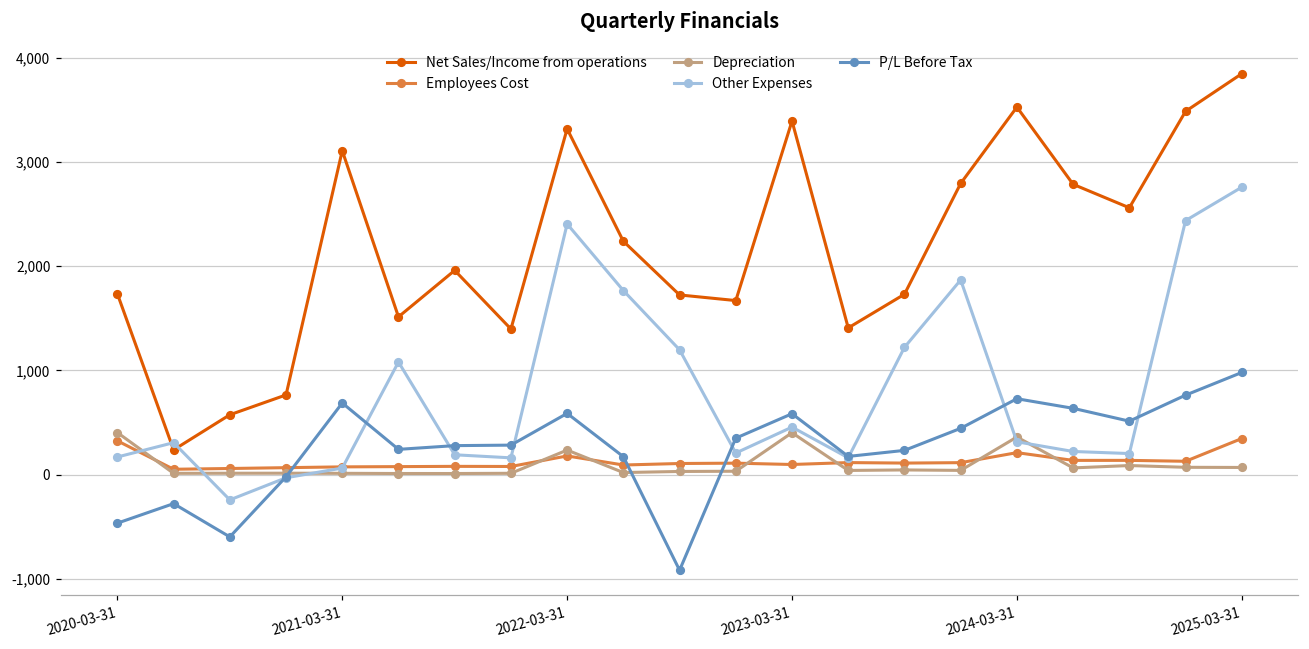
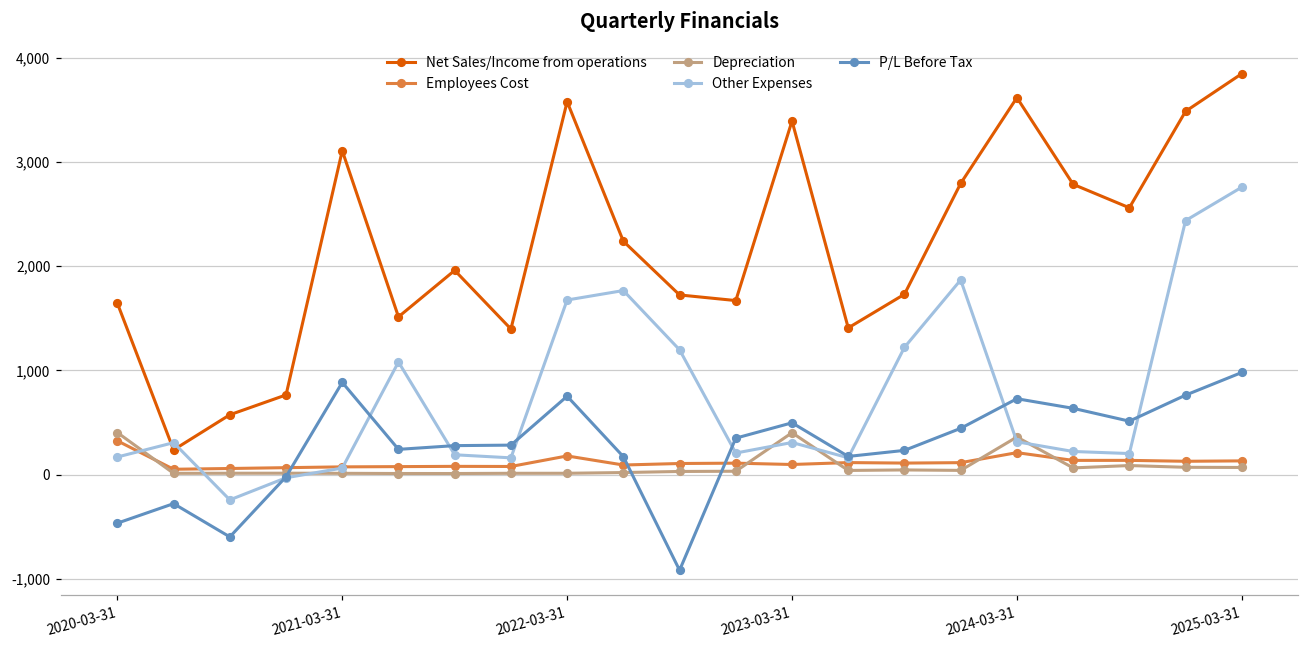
Net Sales/Income from operations, 2020-03-31: 1,700 -> 1,600
P/L Before Tax, 2021-03-31: 700 -> 900
Net Sales/Income from operations, 2022-03-31: 3,300 -> 3,600
Depreciation, 2022-03-31: 200 -> 0
Other Expenses, 2022-03-31: 2,400 -> 1,700
P/L Before Tax, 2022-03-31: 600 -> 800
Other Expenses, 2023-03-31: 500 -> 300
P/L Before Tax, 2023-03-31: 600 -> 500
Net Sales/Income from operations, 2024-03-31: 3,500 -> 3,600
Employees Cost, 2025-03-31: 300 -> 100
